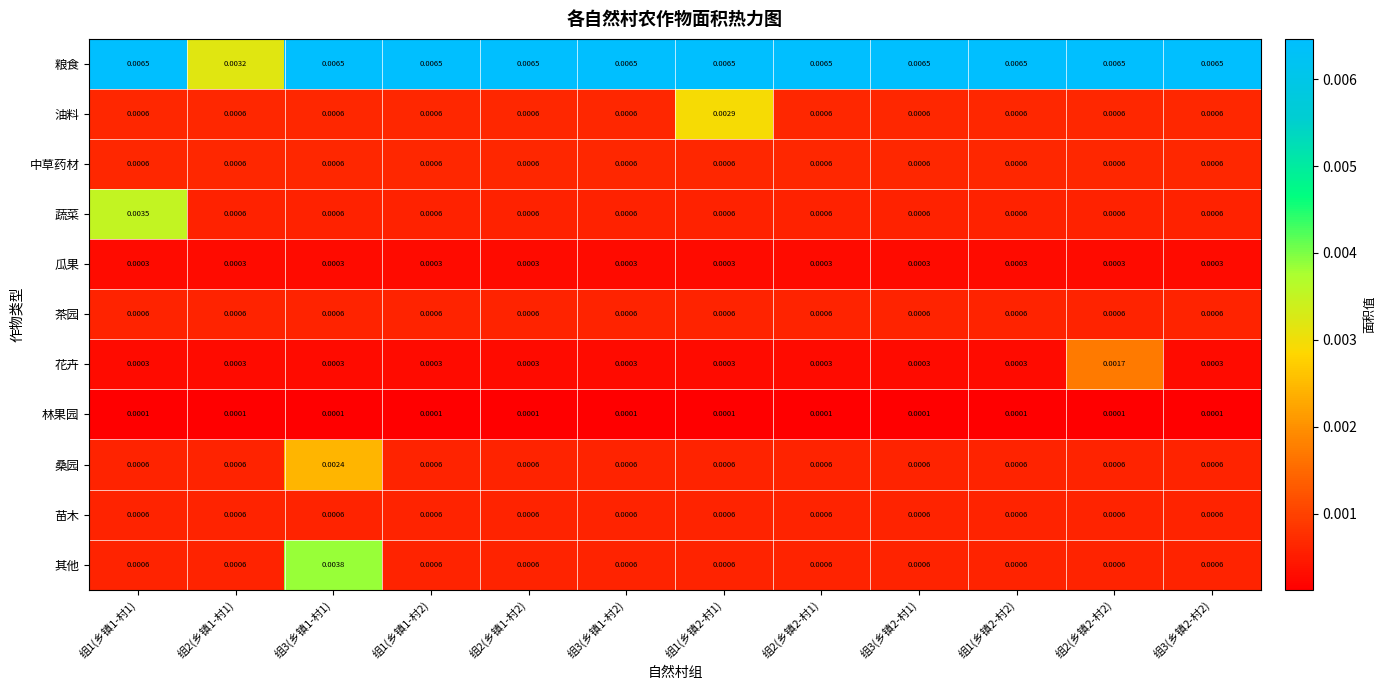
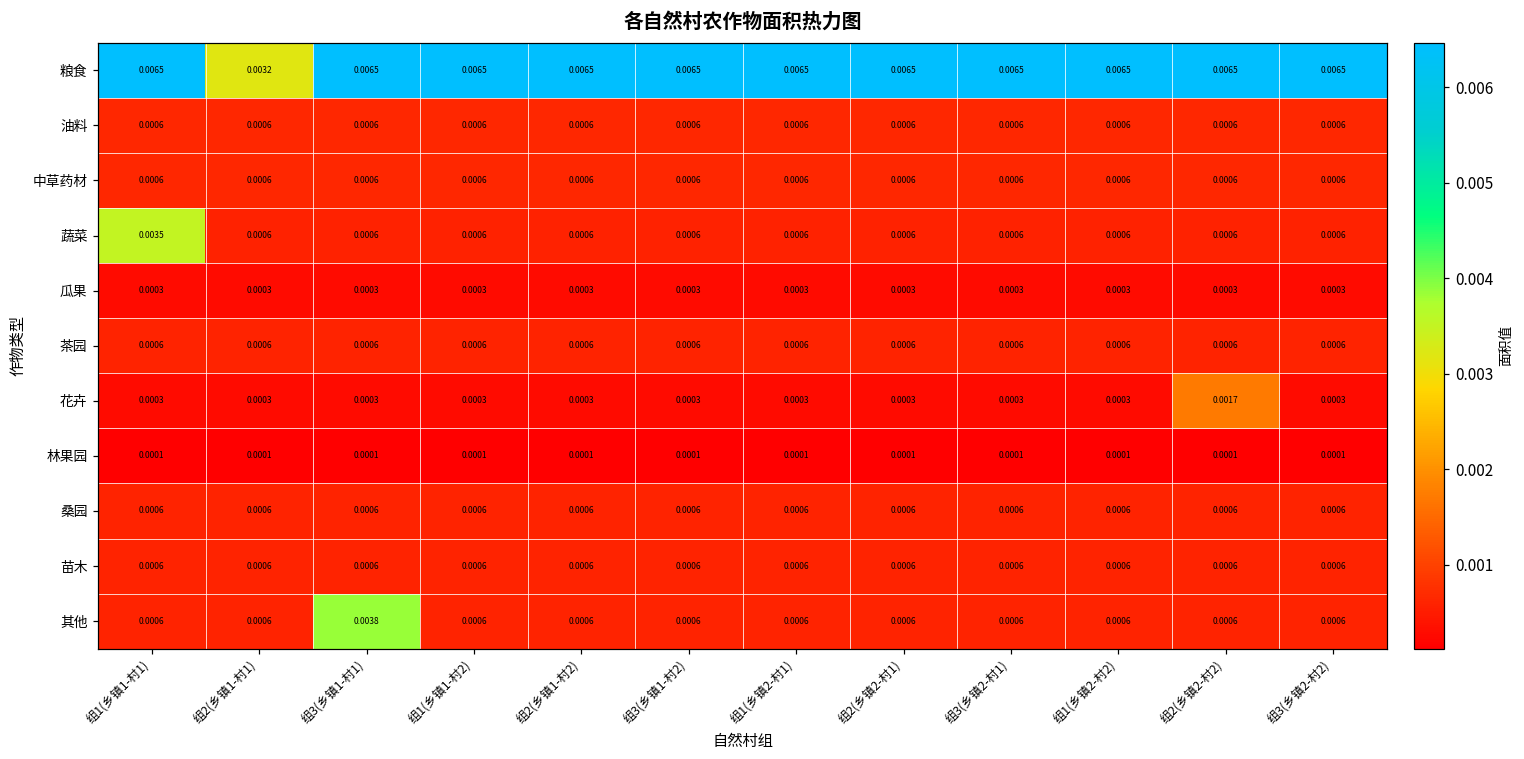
油料, 组1(乡镇2-村1): 0.0029 -> 0.0006
桑园, 组3(乡镇1-村1): 0.0024 -> 0.0006
